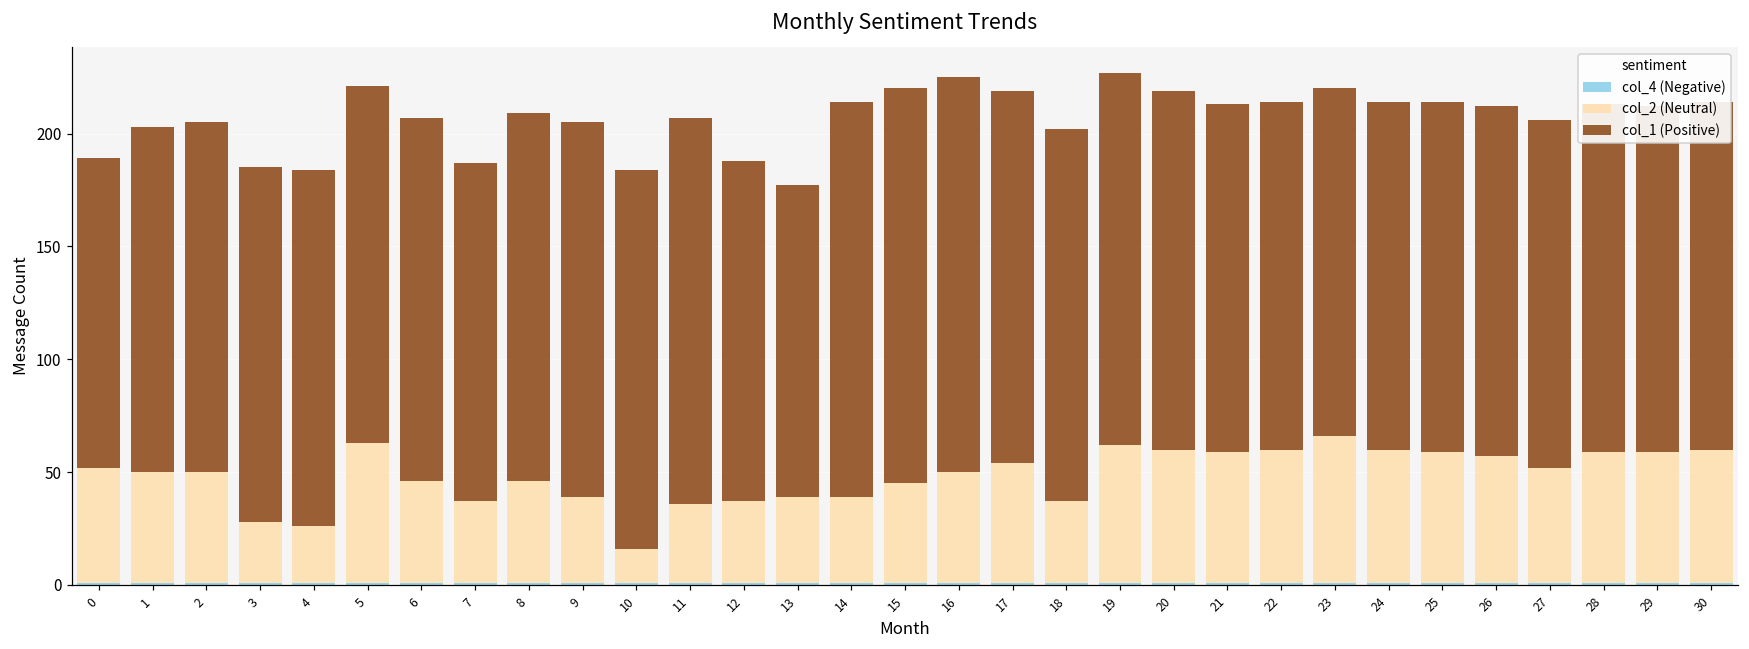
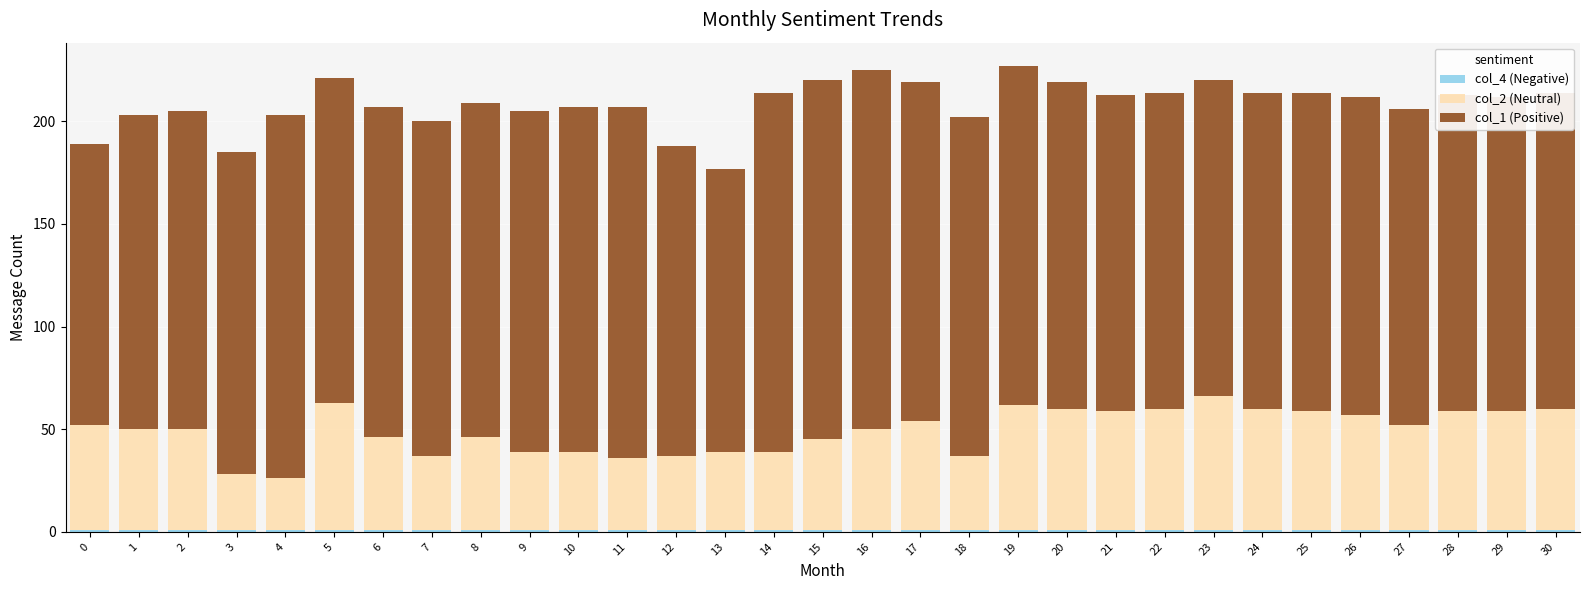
col_1 (Positive), 4: 158 -> 177
col_1 (Positive), 7: 150 -> 163
col_2 (Neutral), 10: 15 -> 38
